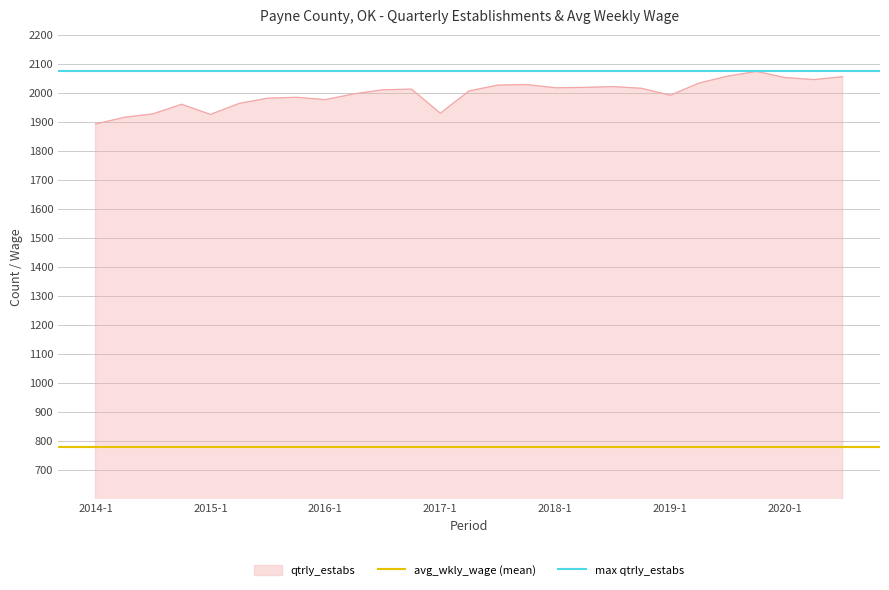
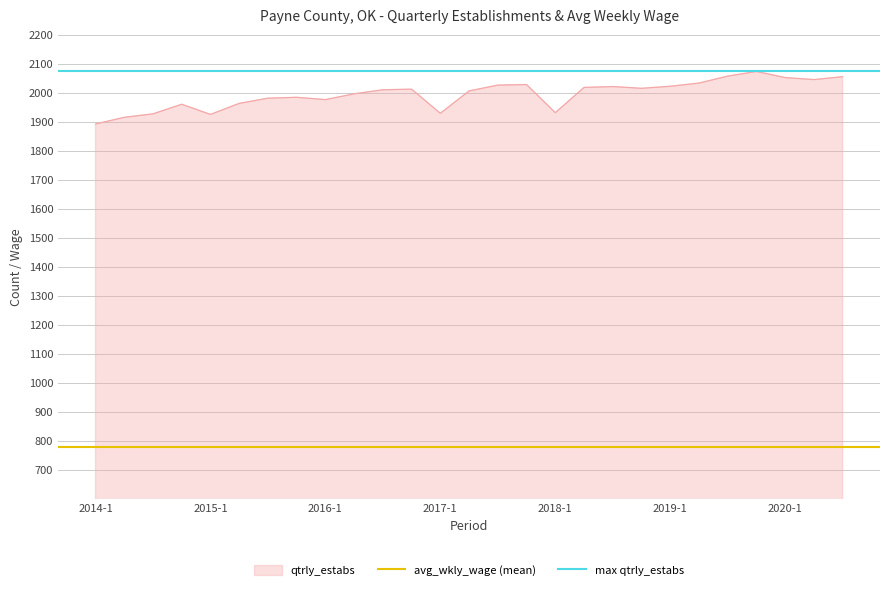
2018-1: 2020 -> 1930
2019-1: 1990 -> 2020
